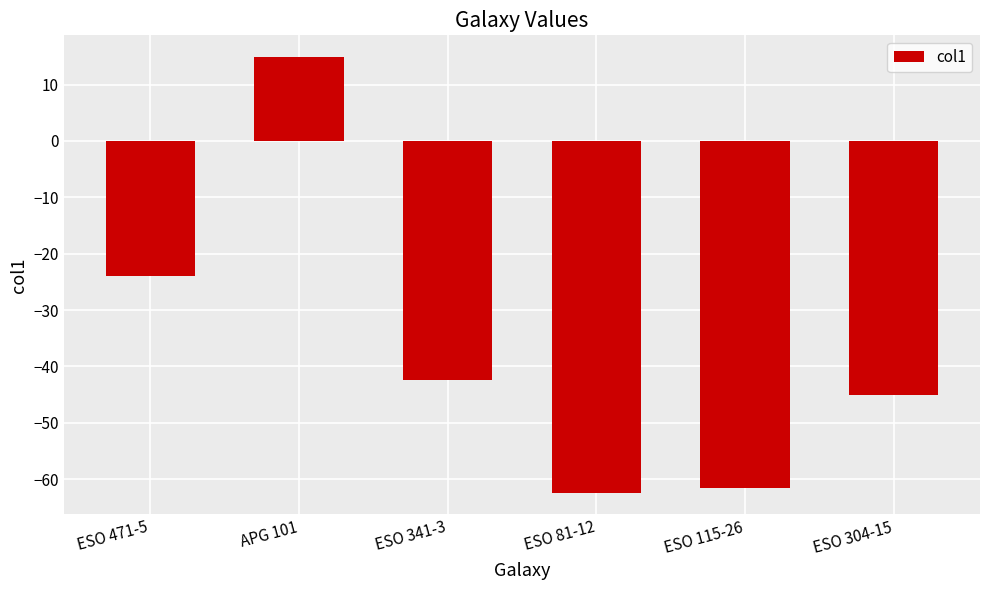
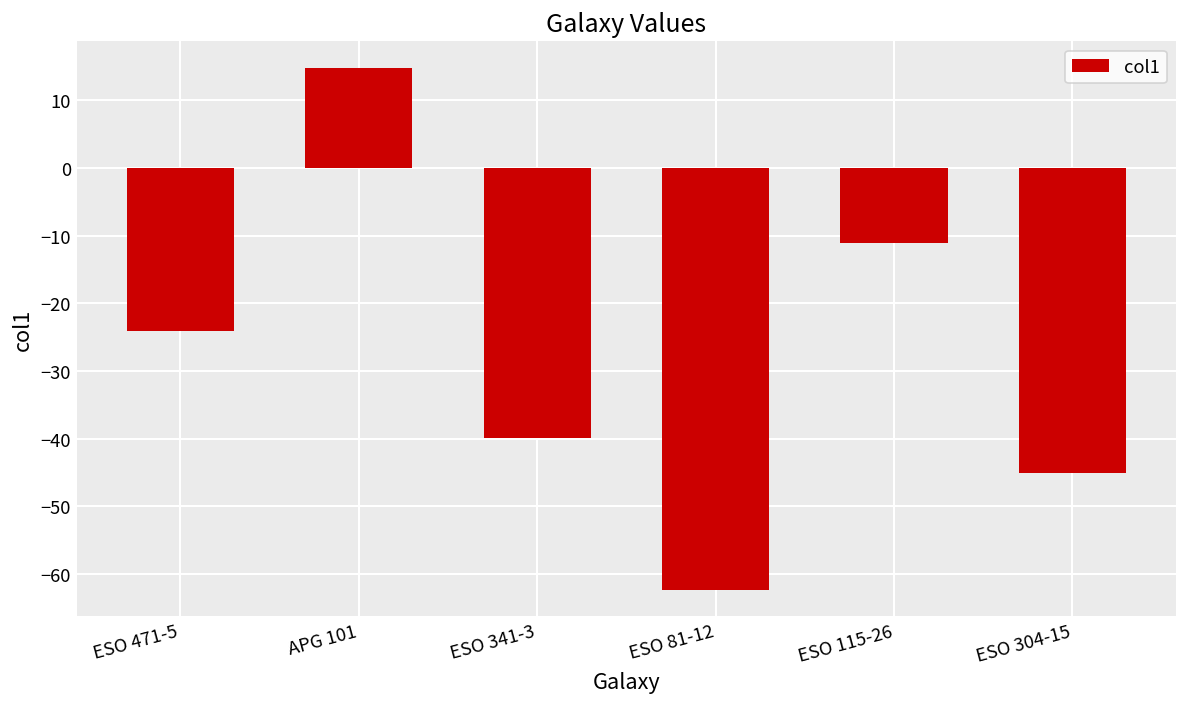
ESO 341-3: -42 -> -40
ESO 115-26: -62 -> -11
